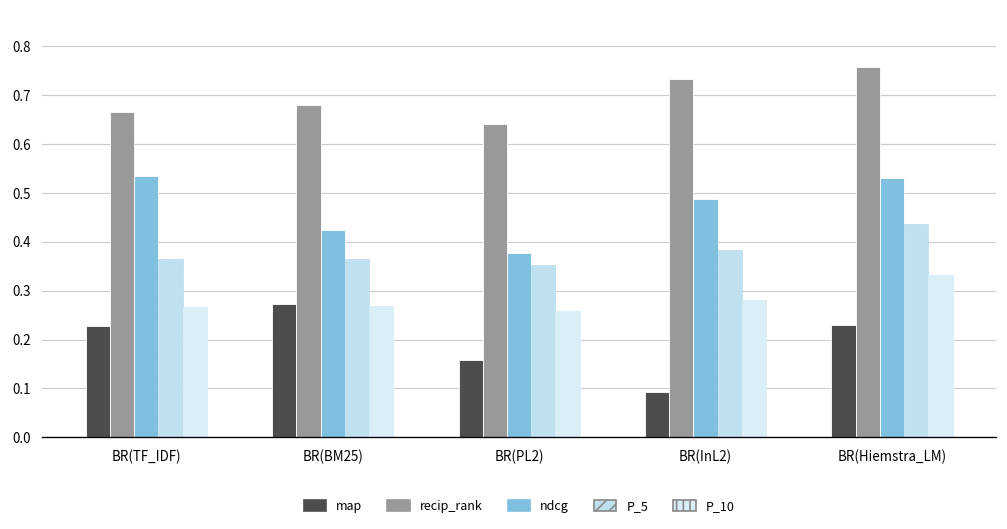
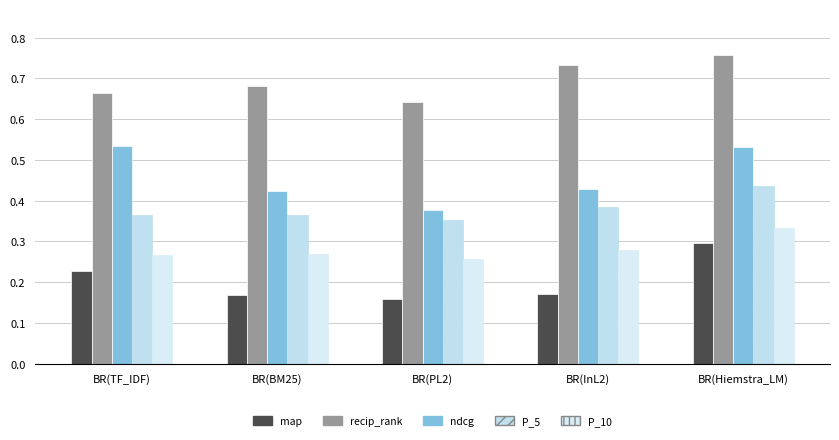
map, BR(BM25): 0.27 -> 0.17
map, BR(InL2): 0.09 -> 0.17
ndcg, BR(InL2): 0.49 -> 0.43
map, BR(Hiemstra_LM): 0.23 -> 0.30
